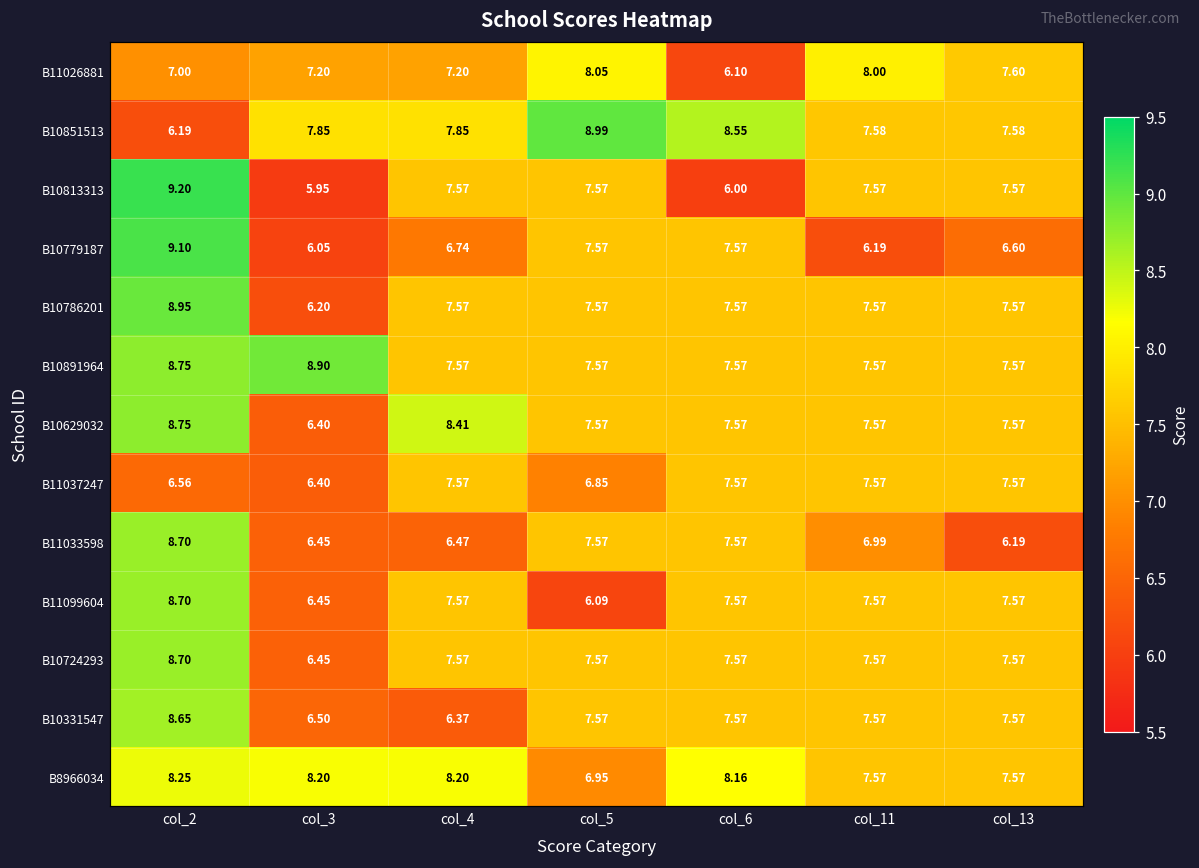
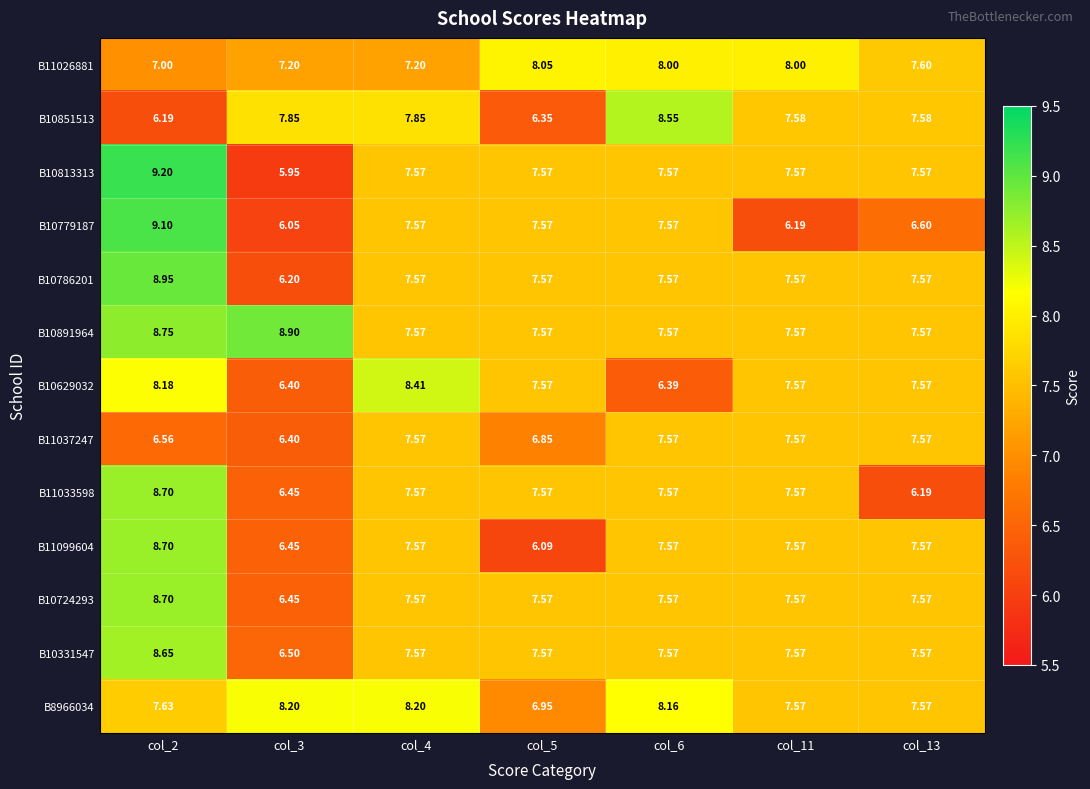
B11026881, col_6: 6.10 -> 8.00
B10851513, col_5: 8.99 -> 6.35
B10813313, col_6: 6.00 -> 7.57
B10779187, col_4: 6.74 -> 7.57
B10629032, col_2: 8.75 -> 8.18
B10629032, col_6: 7.57 -> 6.39
B11033598, col_4: 6.47 -> 7.57
B11033598, col_11: 6.99 -> 7.57
B10331547, col_4: 6.37 -> 7.57
B8966034, col_2: 8.25 -> 7.63
